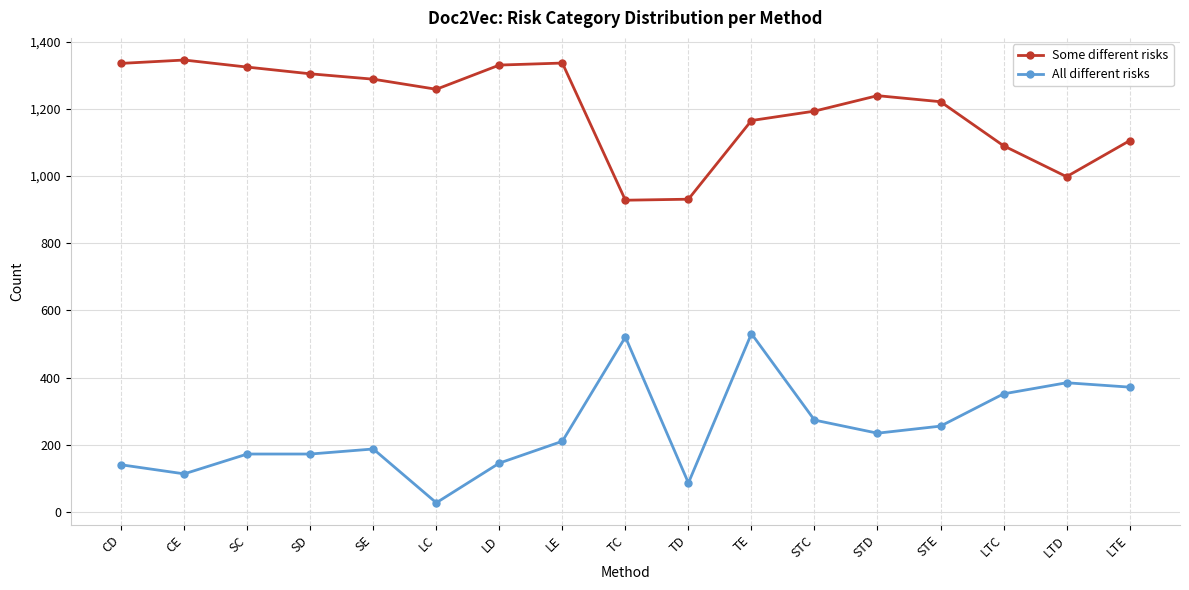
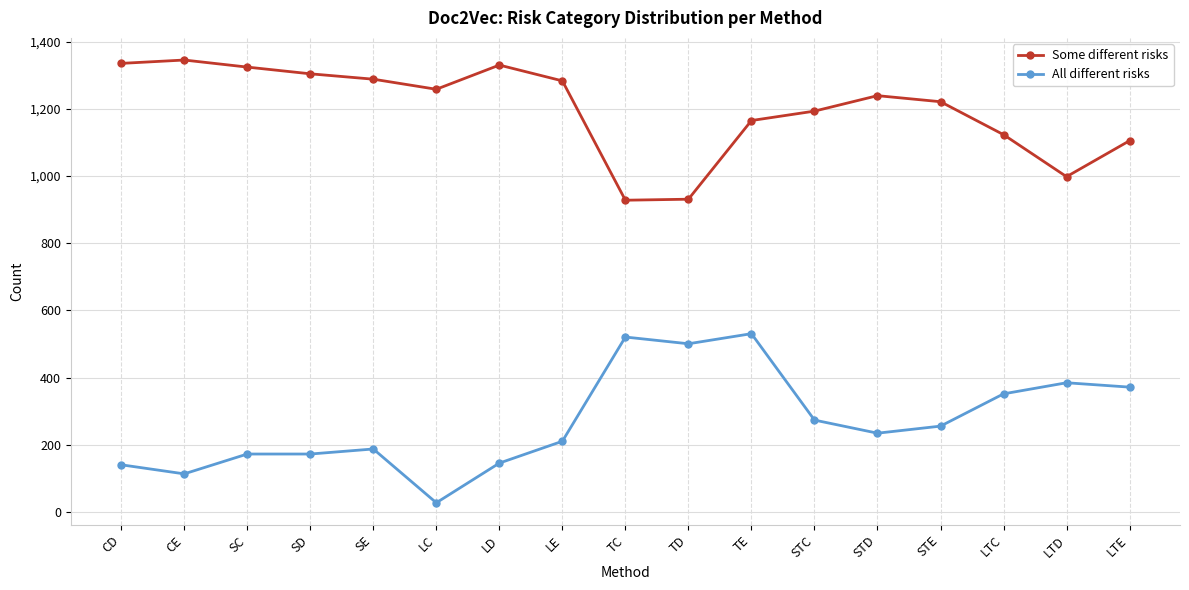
Some different risks, LE: 1,340 -> 1,280
All different risks, TD: 90 -> 500
Some different risks, LTC: 1,090 -> 1,120
